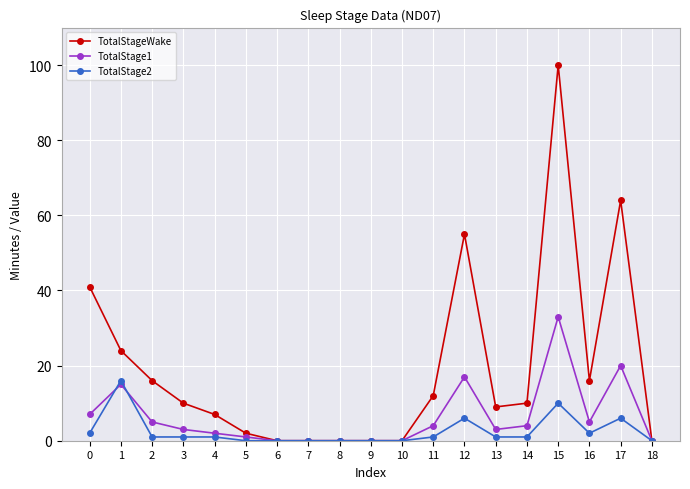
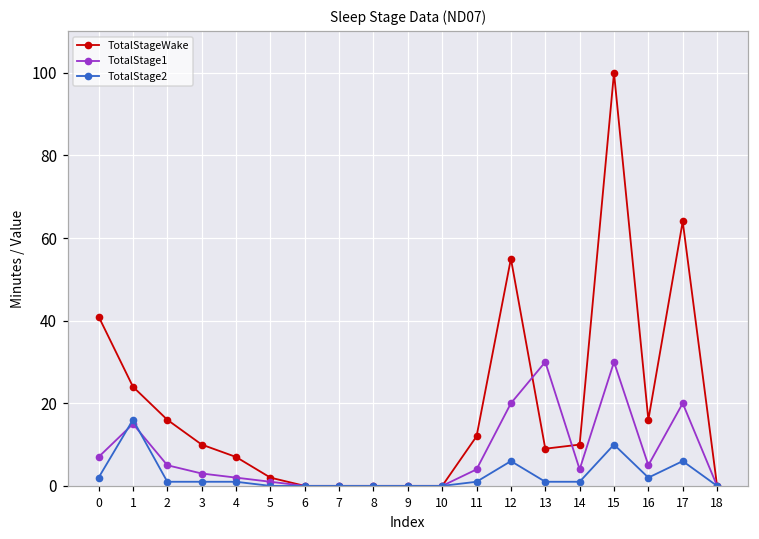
TotalStage1, 12: 17 -> 20
TotalStage1, 13: 3 -> 30
TotalStage1, 15: 33 -> 30
